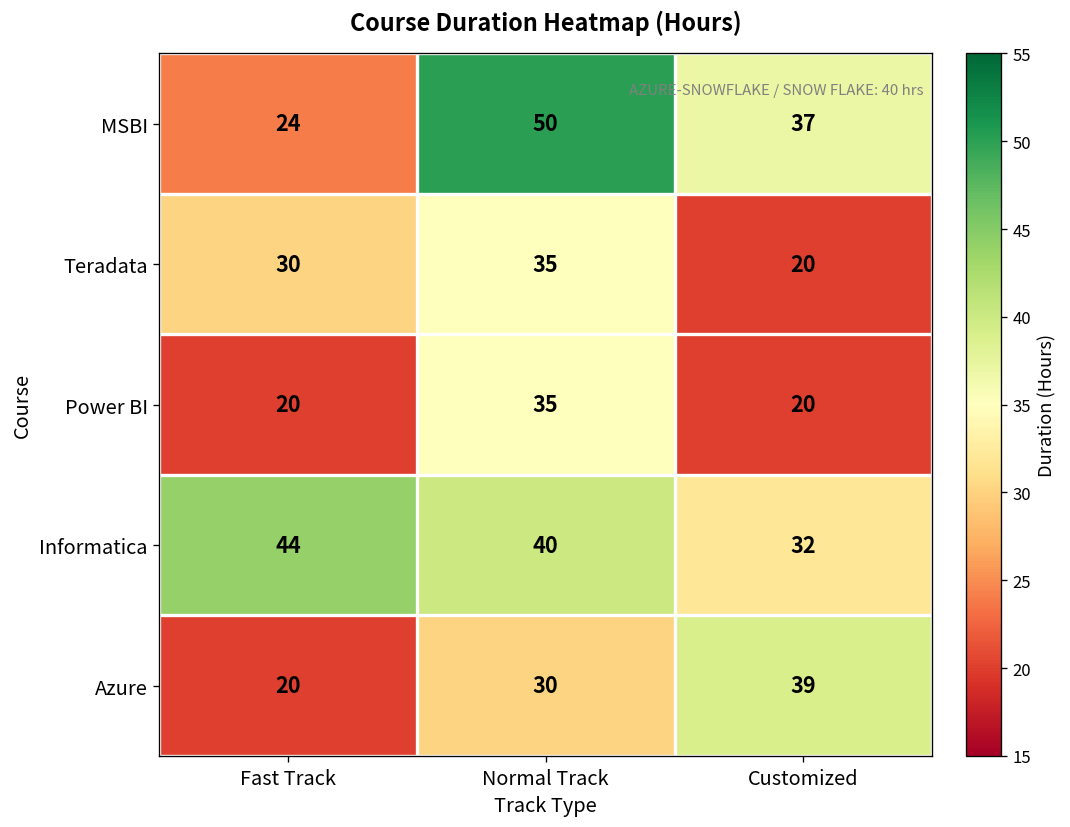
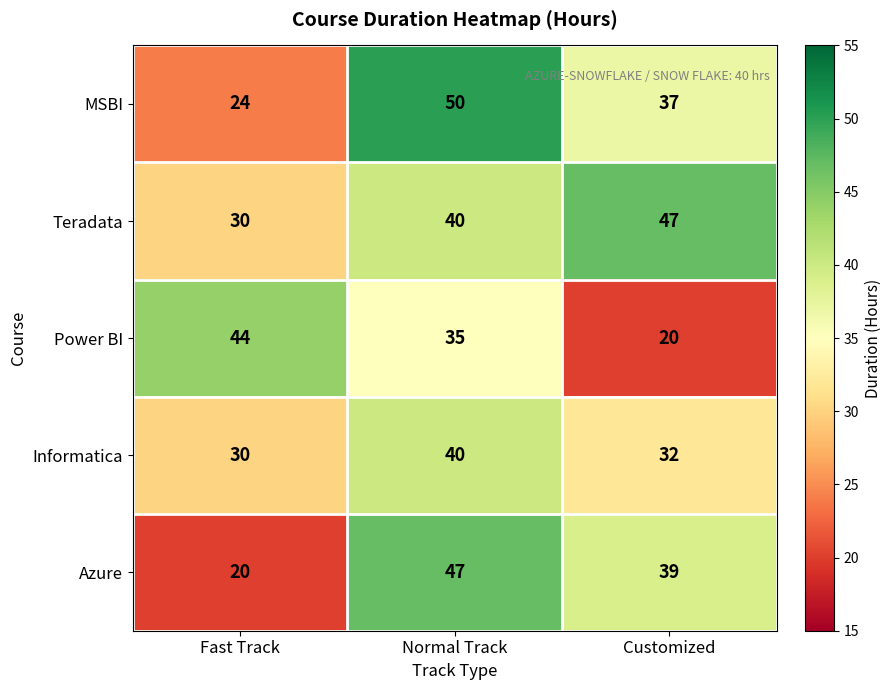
Teradata, Normal Track: 35 -> 40
Teradata, Customized: 20 -> 47
Power BI, Fast Track: 20 -> 44
Informatica, Fast Track: 44 -> 30
Azure, Normal Track: 30 -> 47
